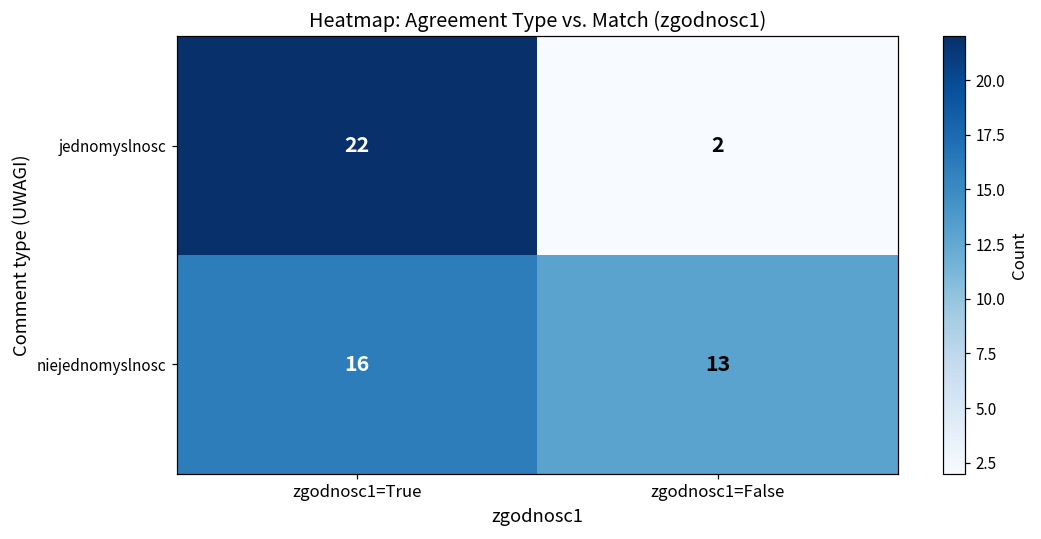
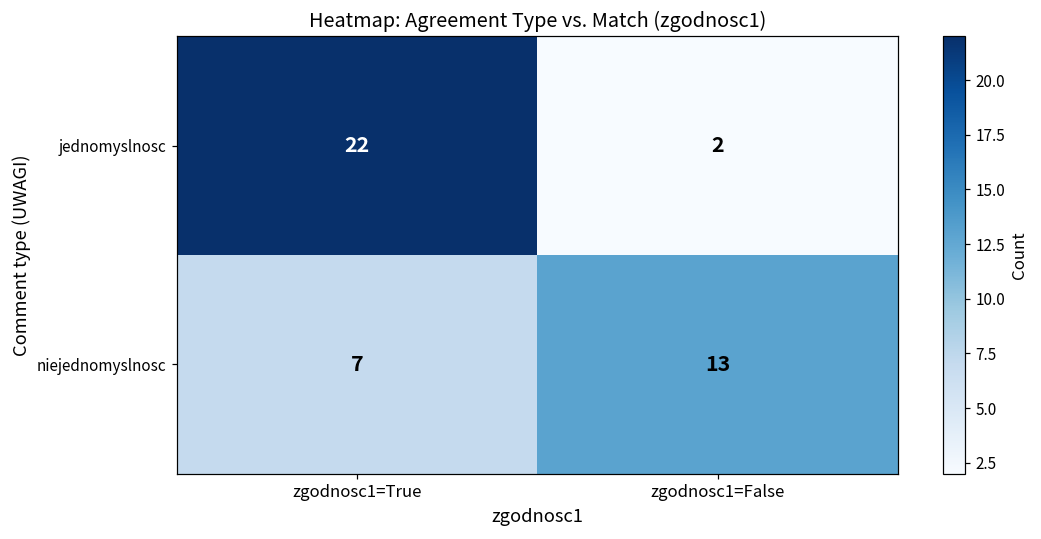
niejednomyslnosc, zgodnosc1=True: 16 -> 7
